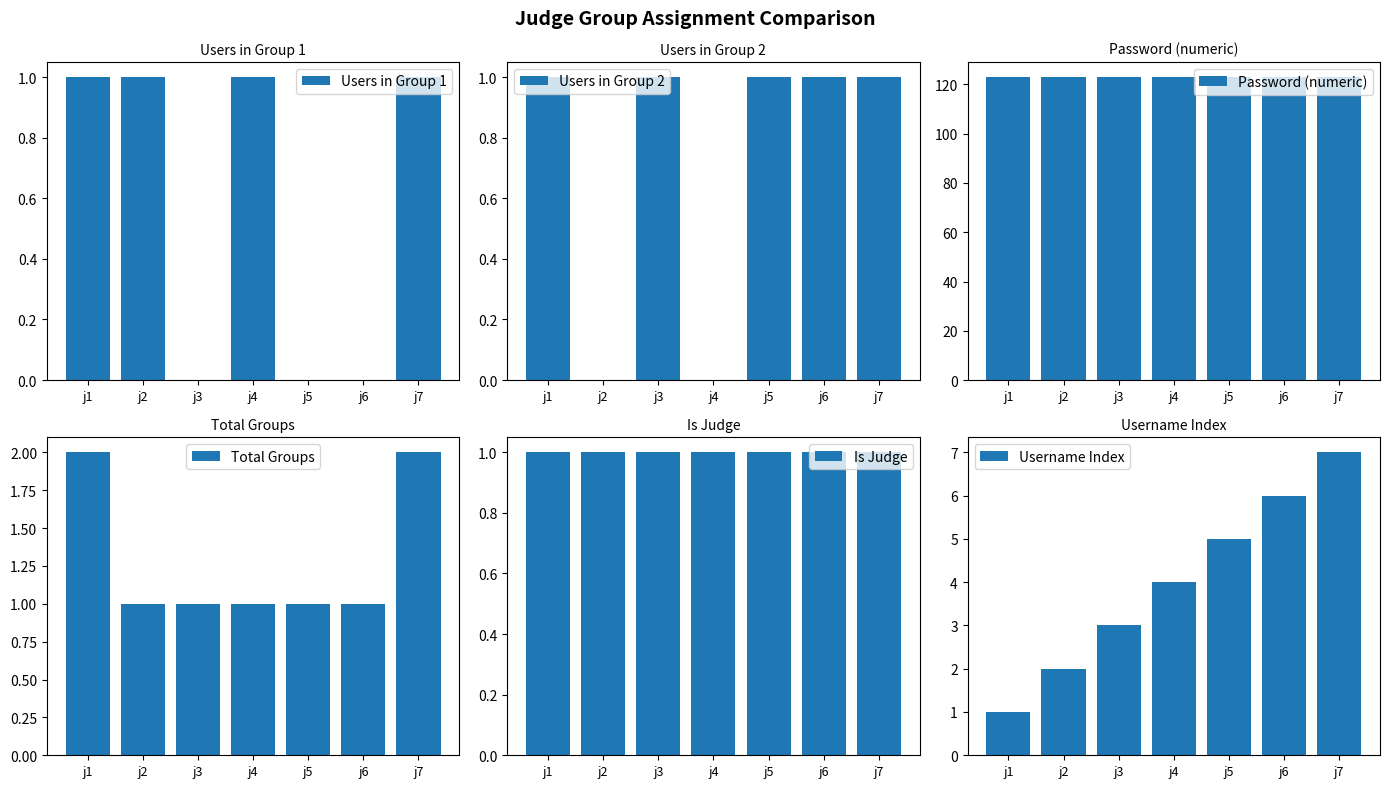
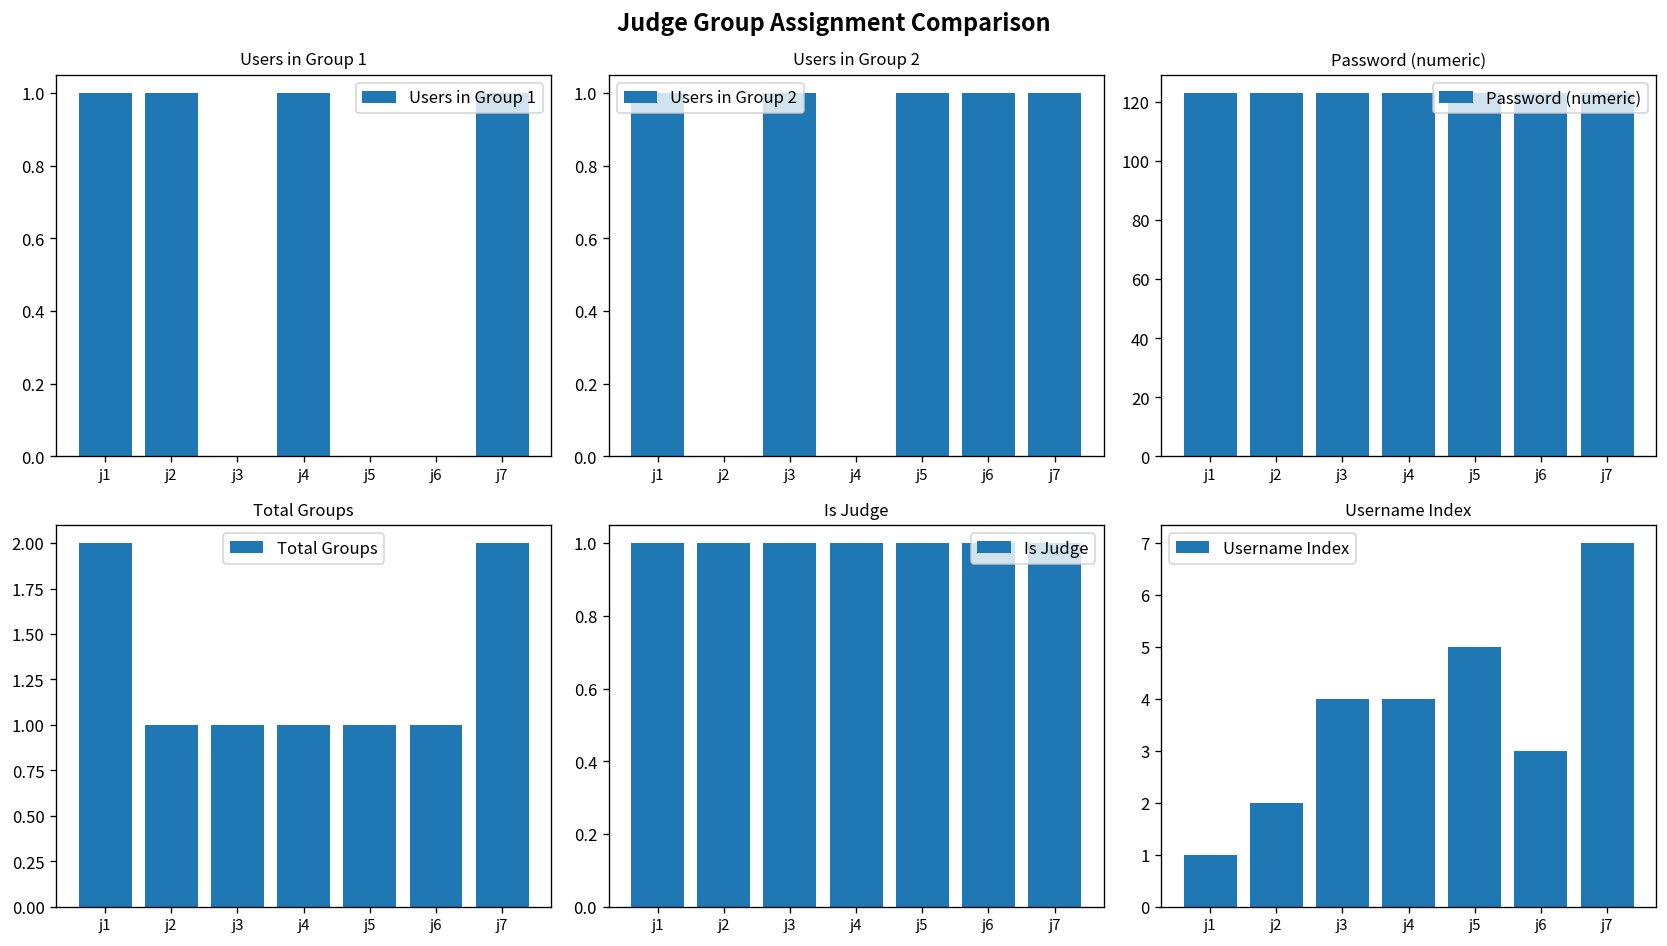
Username Index, j3: 3 -> 4
Username Index, j6: 6 -> 3
